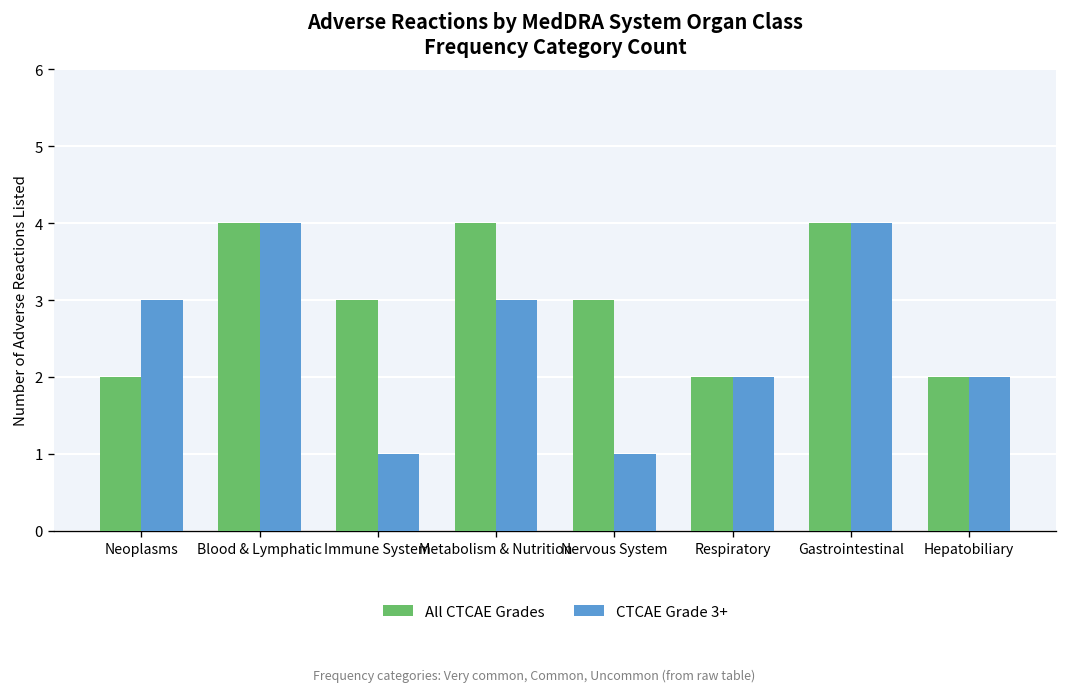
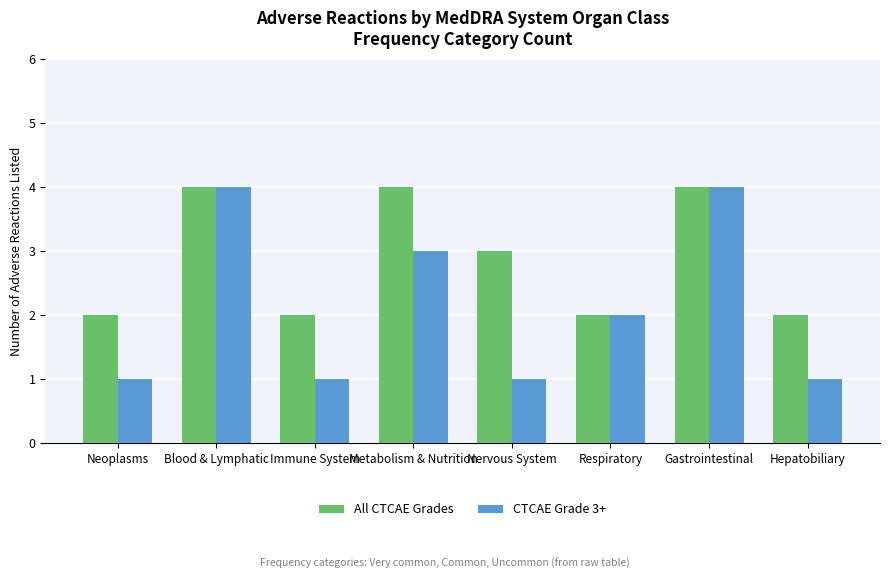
CTCAE Grade 3+, Neoplasms: 3 -> 1
All CTCAE Grades, Immune System: 3 -> 2
CTCAE Grade 3+, Hepatobiliary: 2 -> 1
